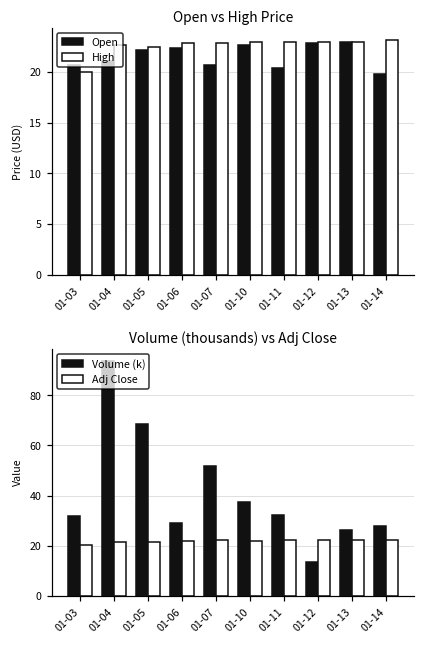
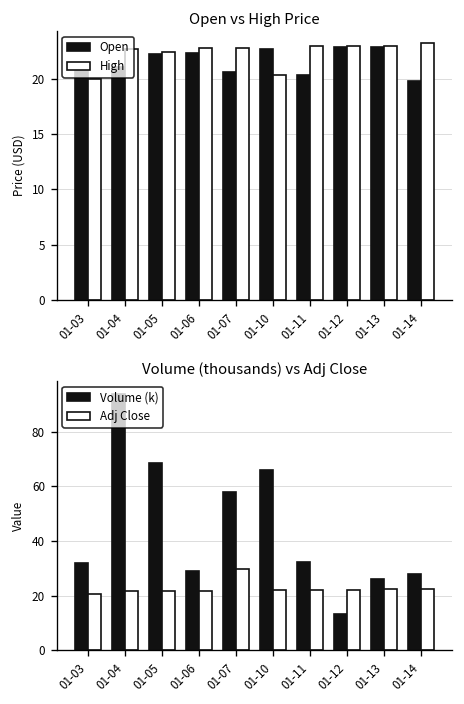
Open vs High Price, High, 01-10: 23 -> 20
Volume (thousands) vs Adj Close, Volume (k), 01-07: 52 -> 58
Volume (thousands) vs Adj Close, Adj Close, 01-07: 22 -> 30
Volume (thousands) vs Adj Close, Volume (k), 01-10: 37 -> 66
